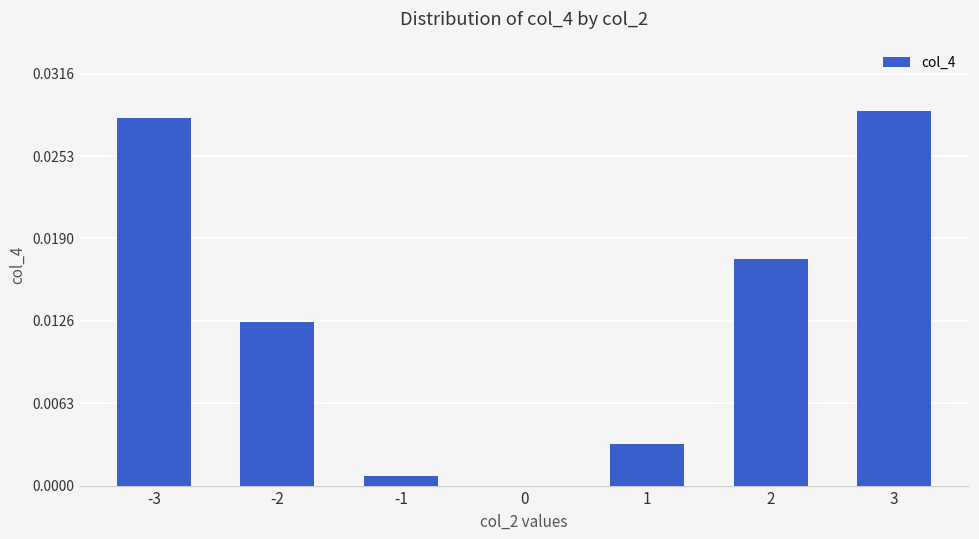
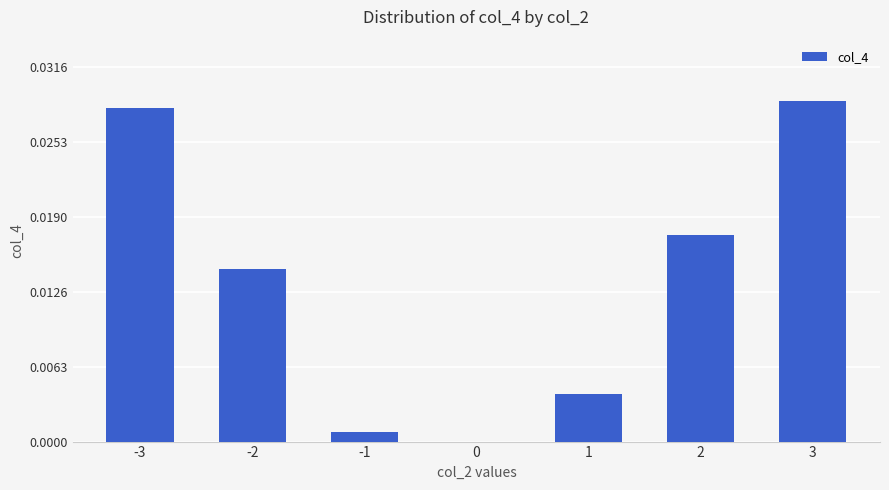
-2: 0.0126 -> 0.0146
1: 0.0032 -> 0.0040
